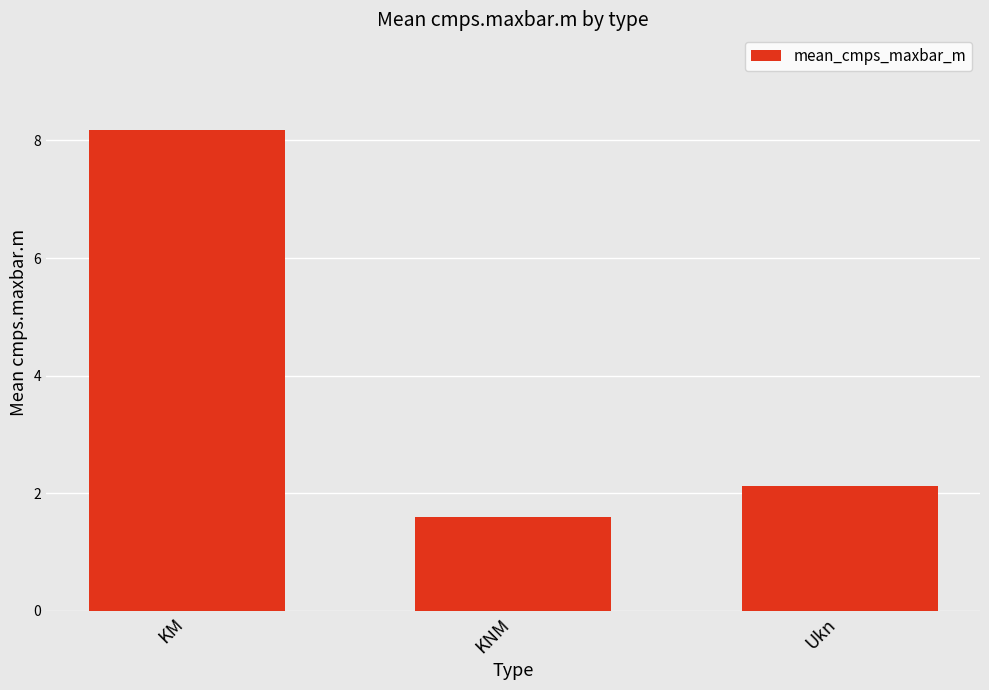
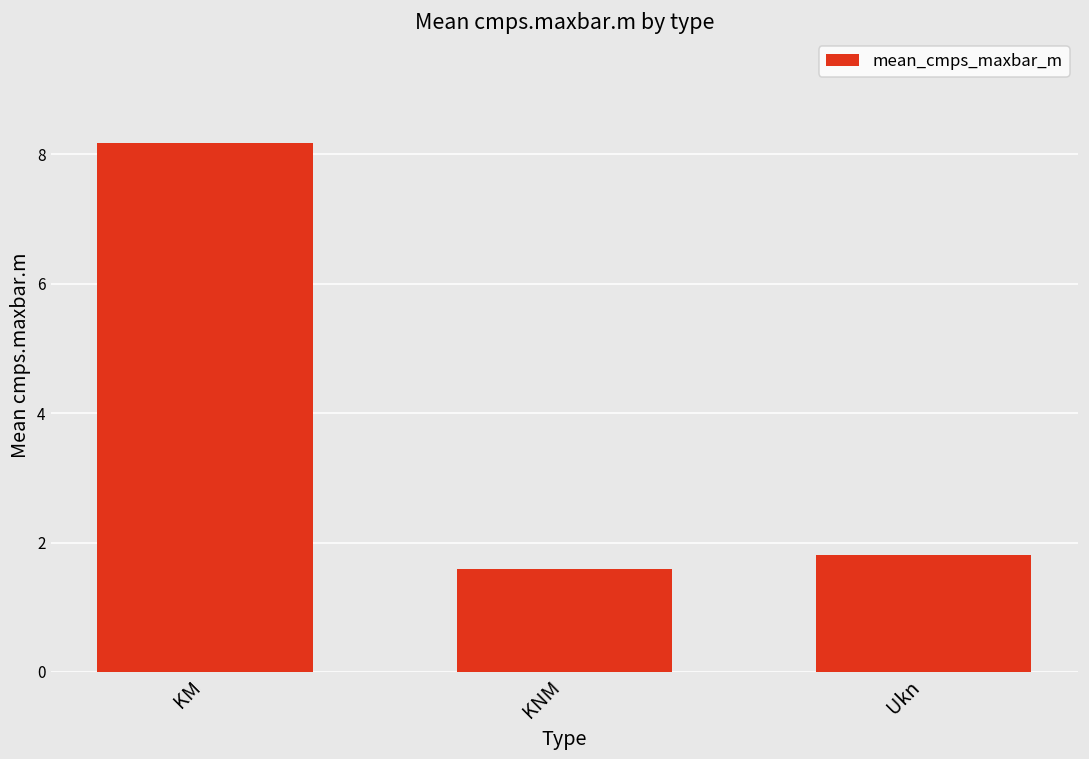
Ukn: 2.1 -> 1.8
